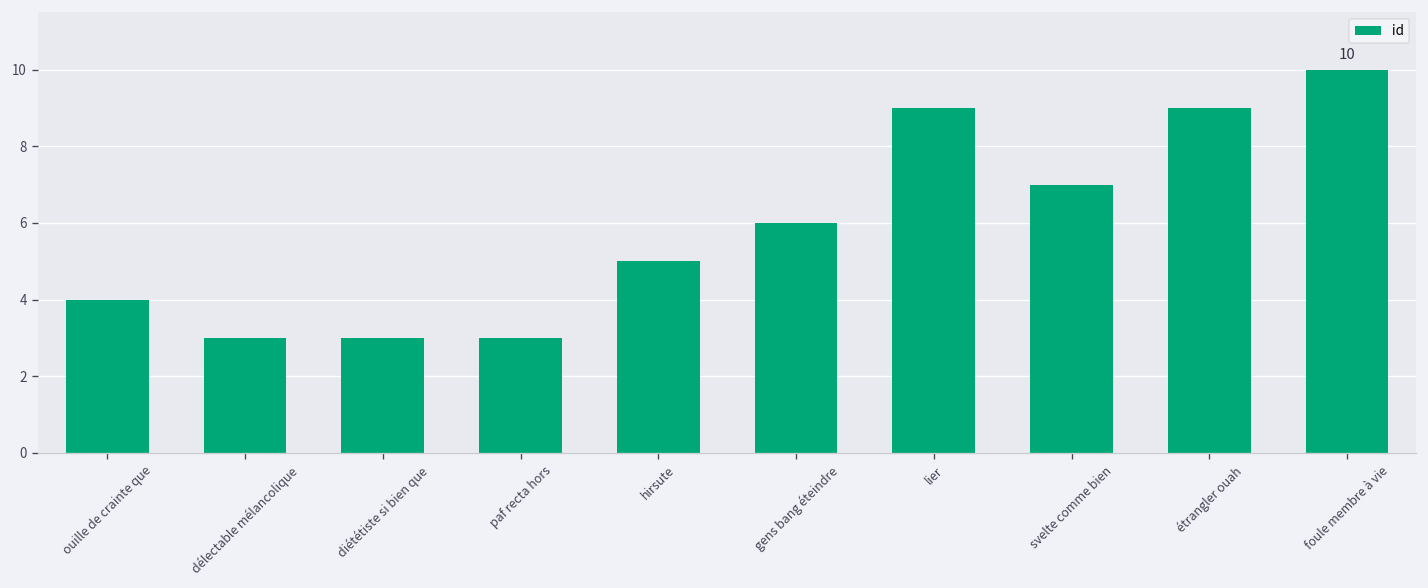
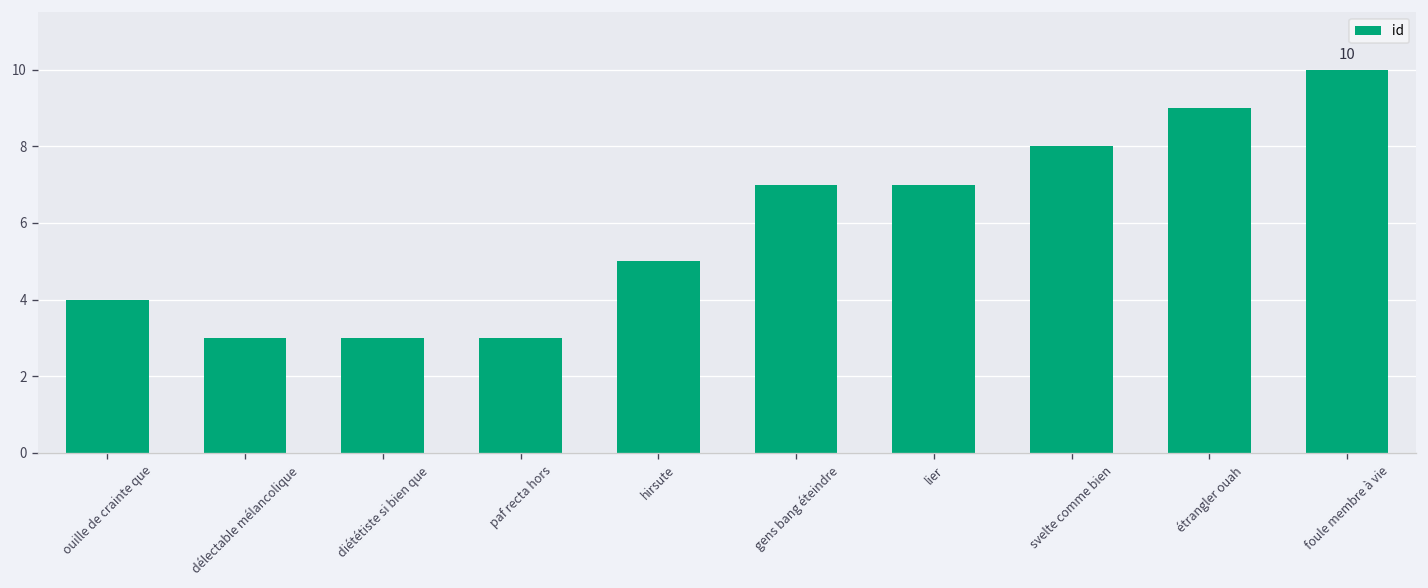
gens bang éteindre: 6 -> 7
lier: 9 -> 7
svelte comme bien: 7 -> 8
